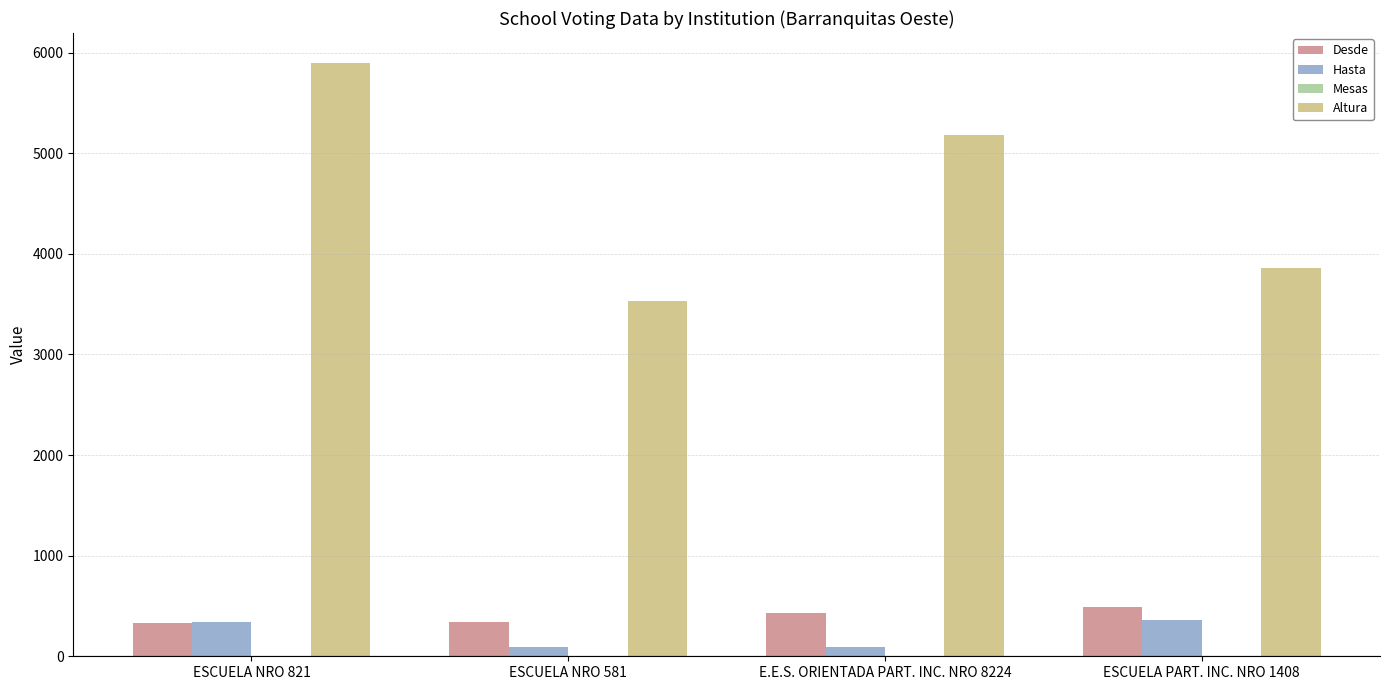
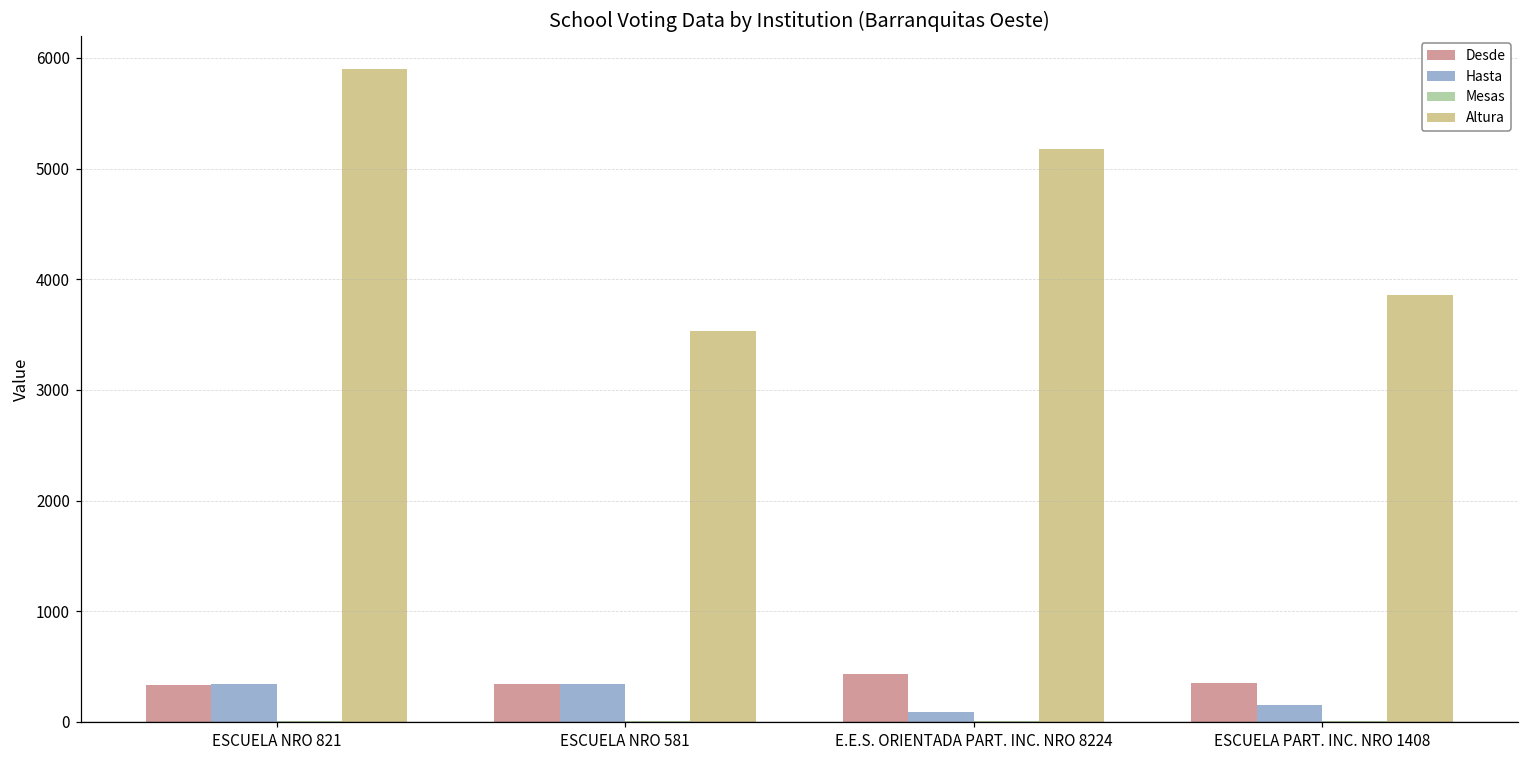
Hasta, ESCUELA NRO 581: 90 -> 350
Desde, ESCUELA PART. INC. NRO 1408: 490 -> 360
Hasta, ESCUELA PART. INC. NRO 1408: 360 -> 150
